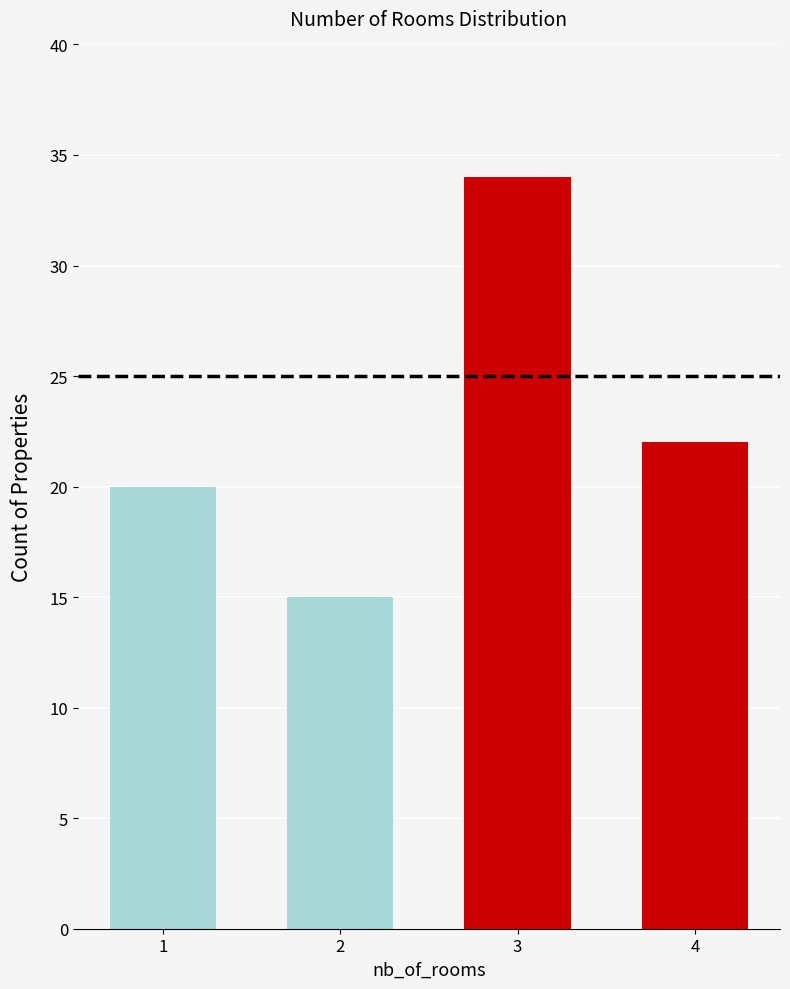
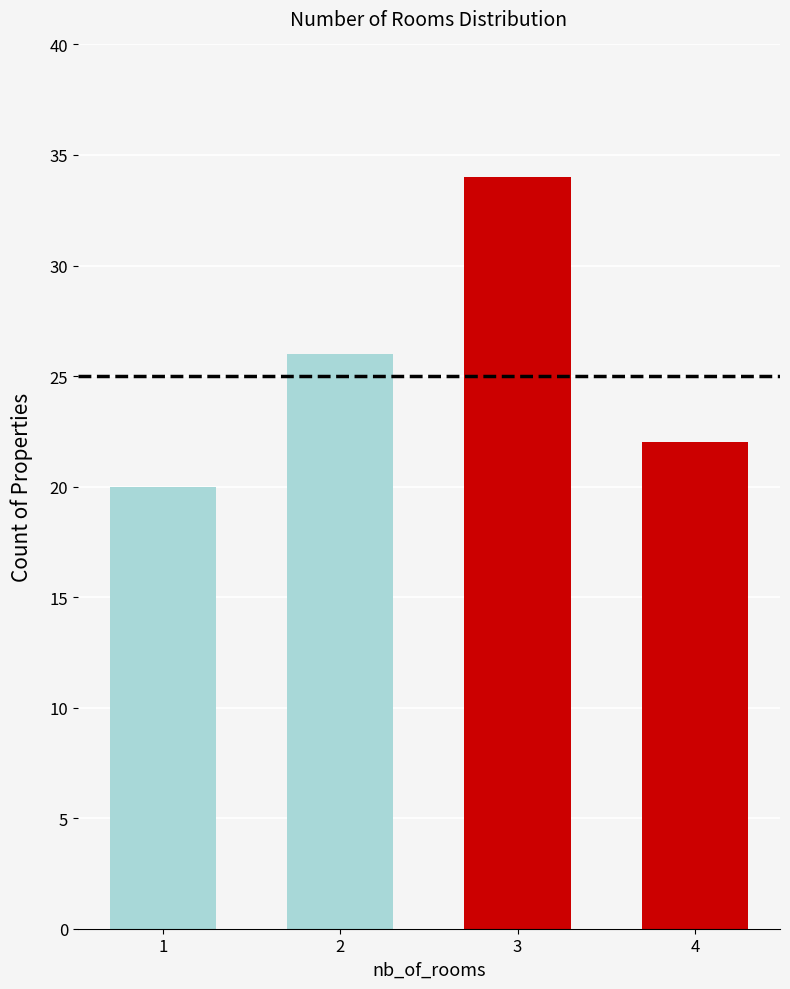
2: 15 -> 26
